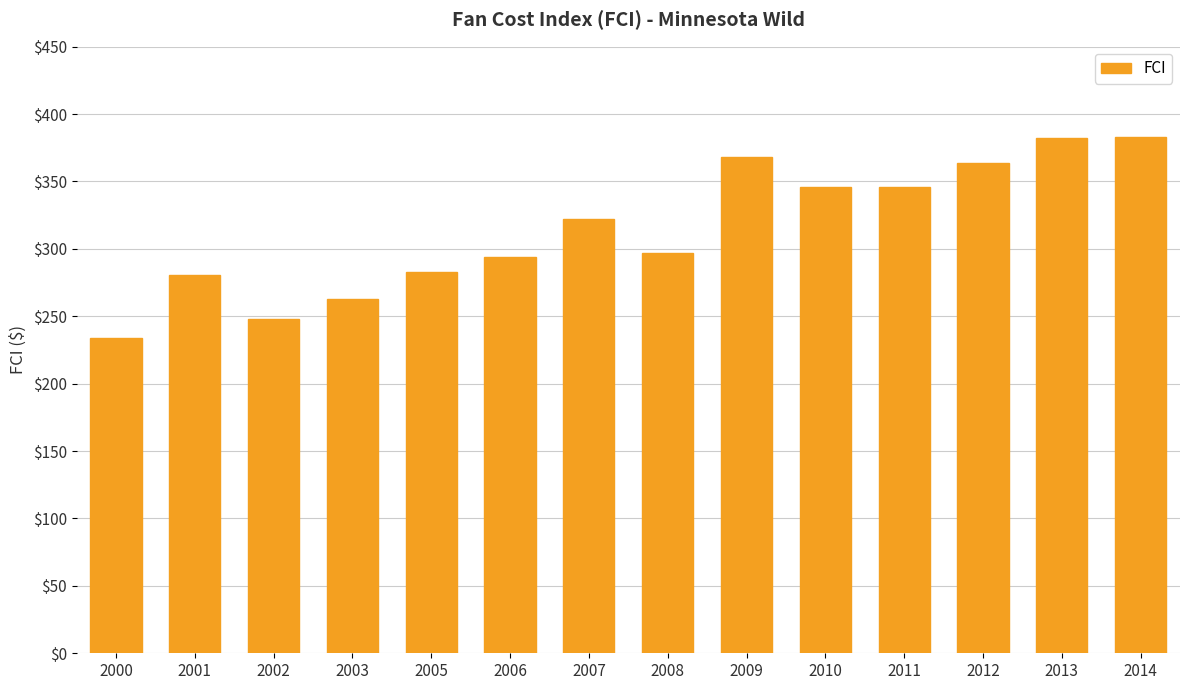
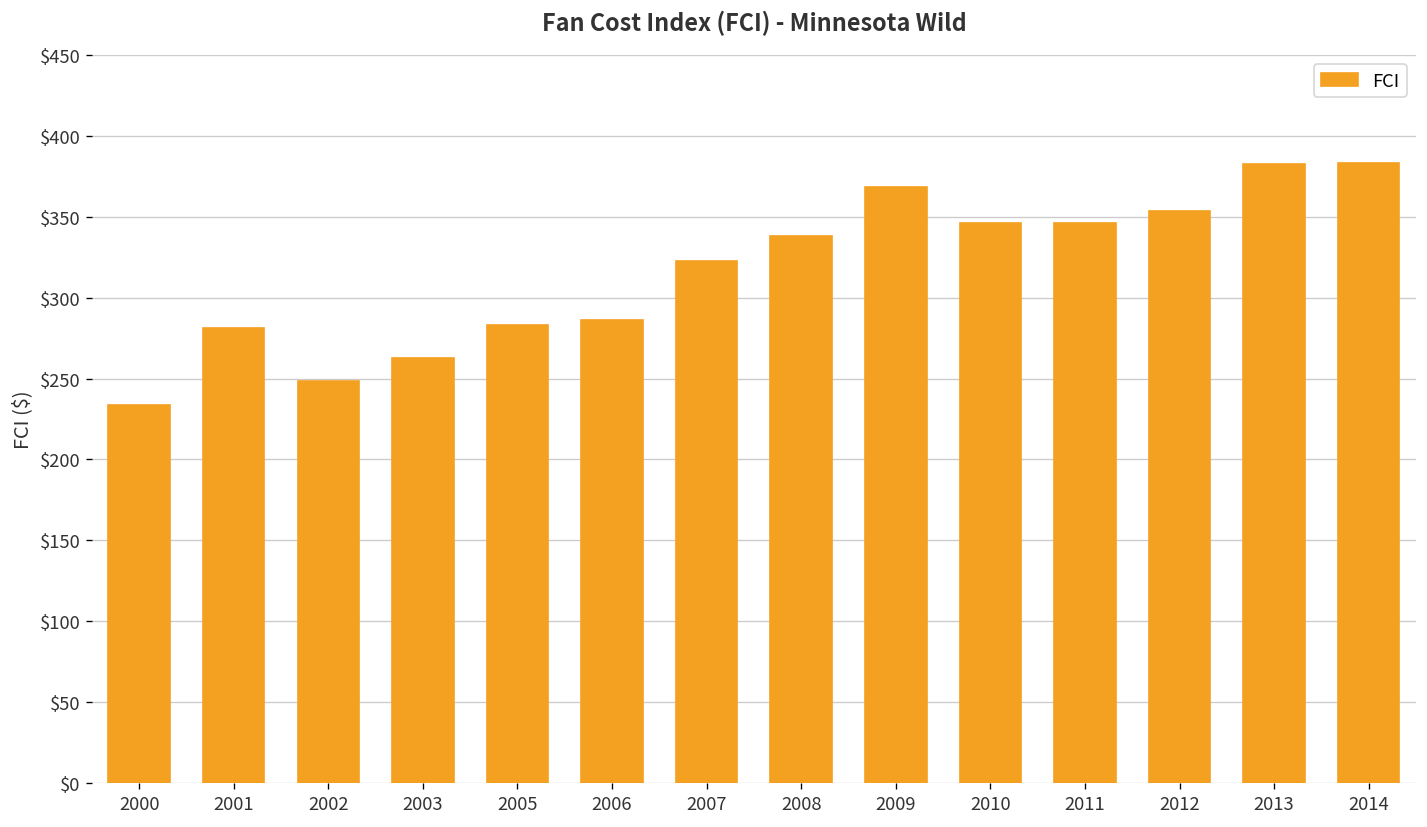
2006: $294 -> $286
2008: $297 -> $338
2012: $364 -> $354
